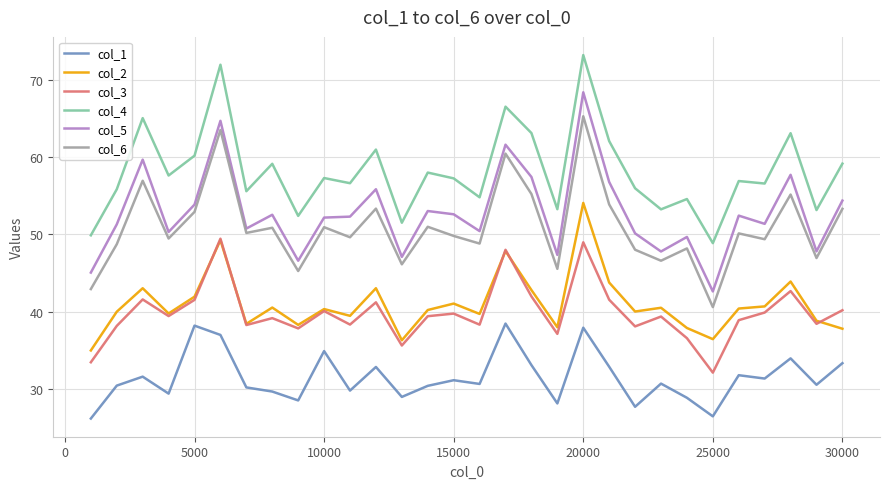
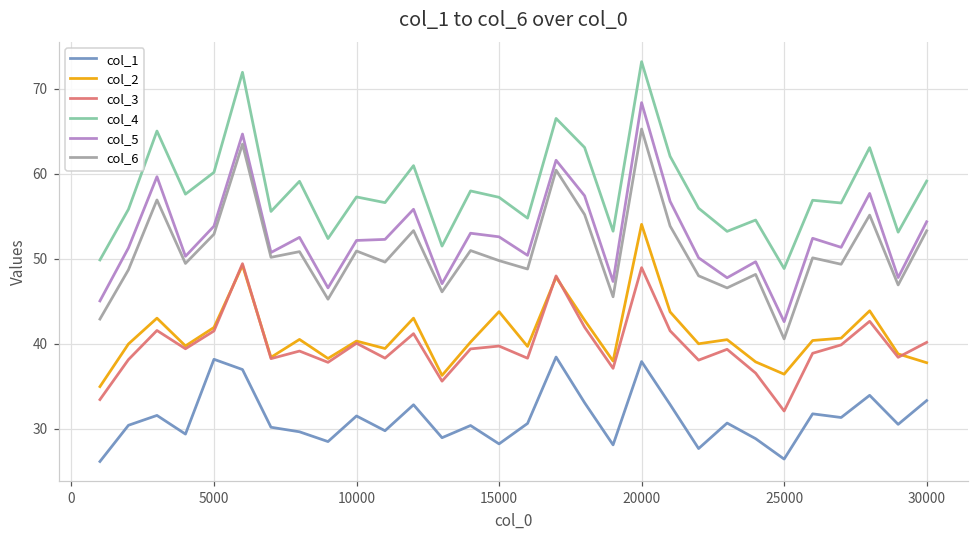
col_1, 10000: 35 -> 32
col_1, 15000: 31 -> 28
col_2, 15000: 41 -> 44
